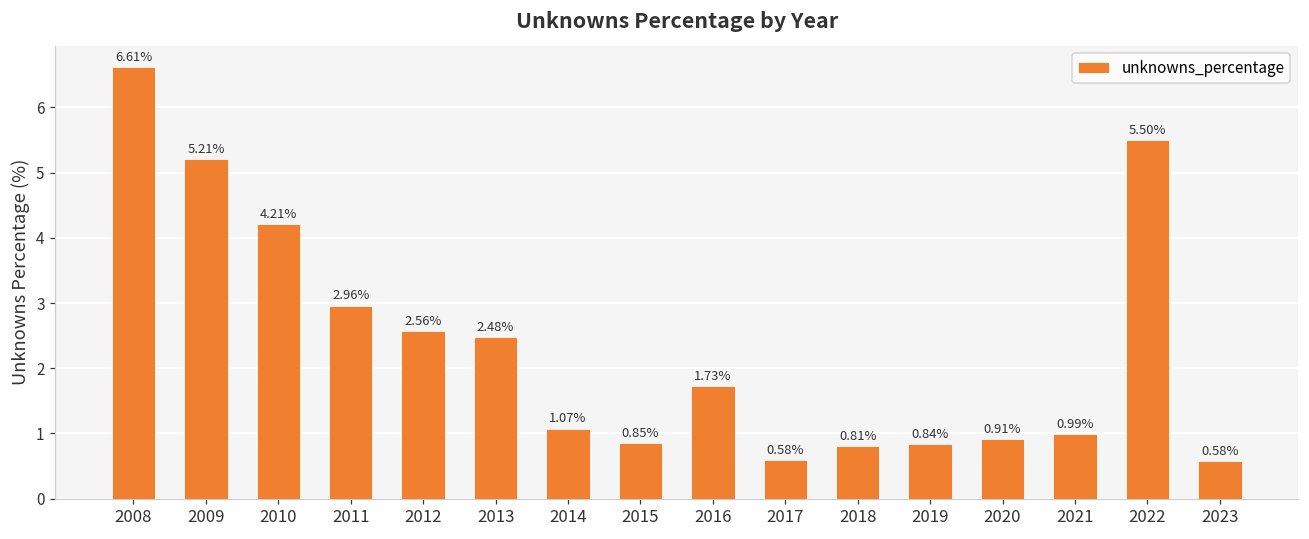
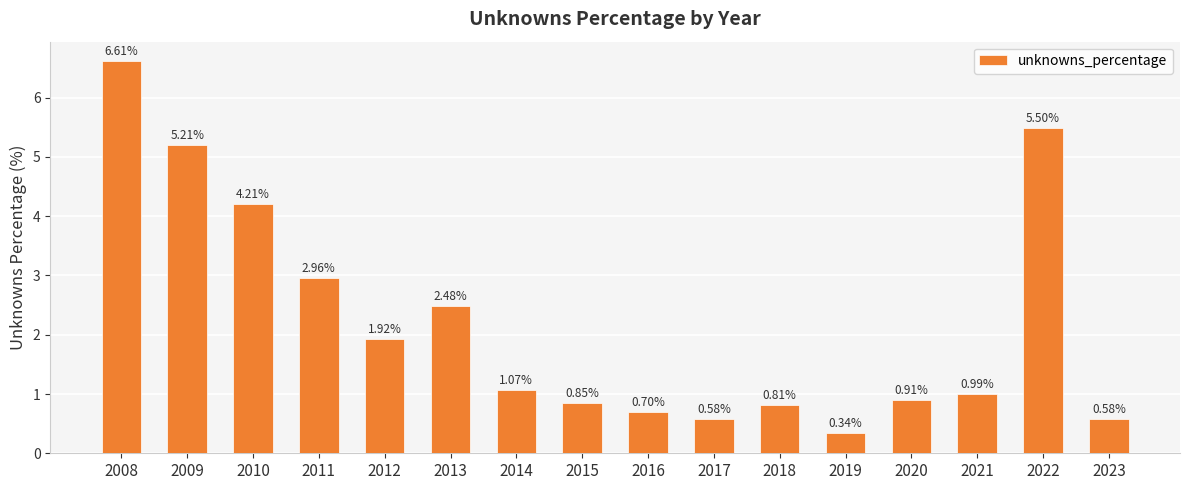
2012: 2.56% -> 1.92%
2016: 1.73% -> 0.70%
2019: 0.84% -> 0.34%
